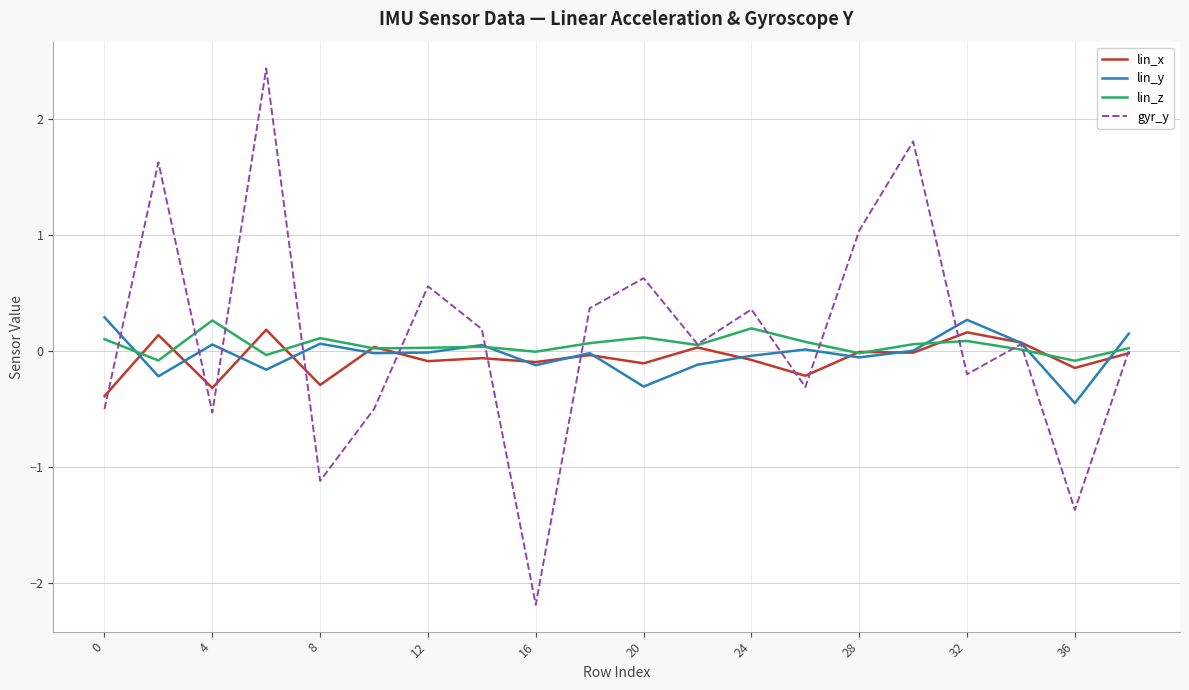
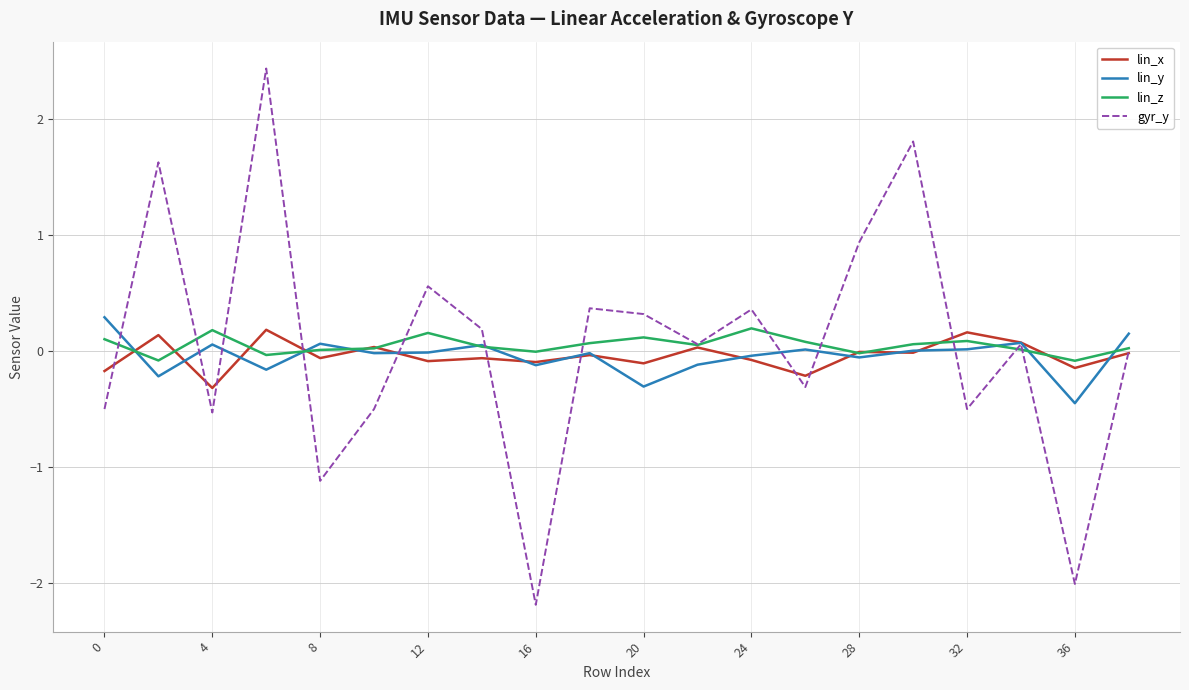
lin_x, 0: -0.39 -> -0.17
lin_z, 4: 0.26 -> 0.18
lin_x, 8: -0.29 -> -0.06
lin_z, 8: 0.11 -> 0.01
lin_z, 12: 0.03 -> 0.16
gyr_y, 20: 0.63 -> 0.32
gyr_y, 28: 1.04 -> 0.94
lin_y, 32: 0.27 -> 0.02
gyr_y, 32: -0.2 -> -0.5
gyr_y, 36: -1.37 -> -2.01
